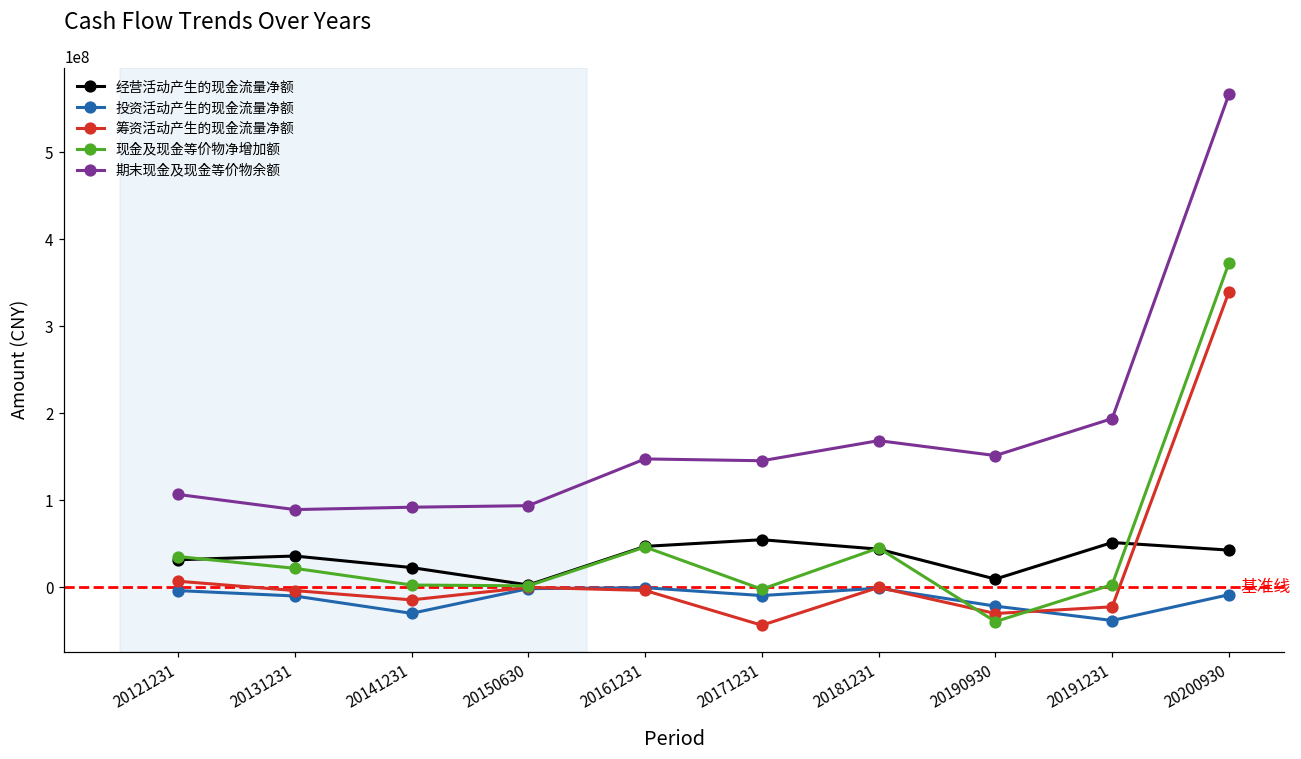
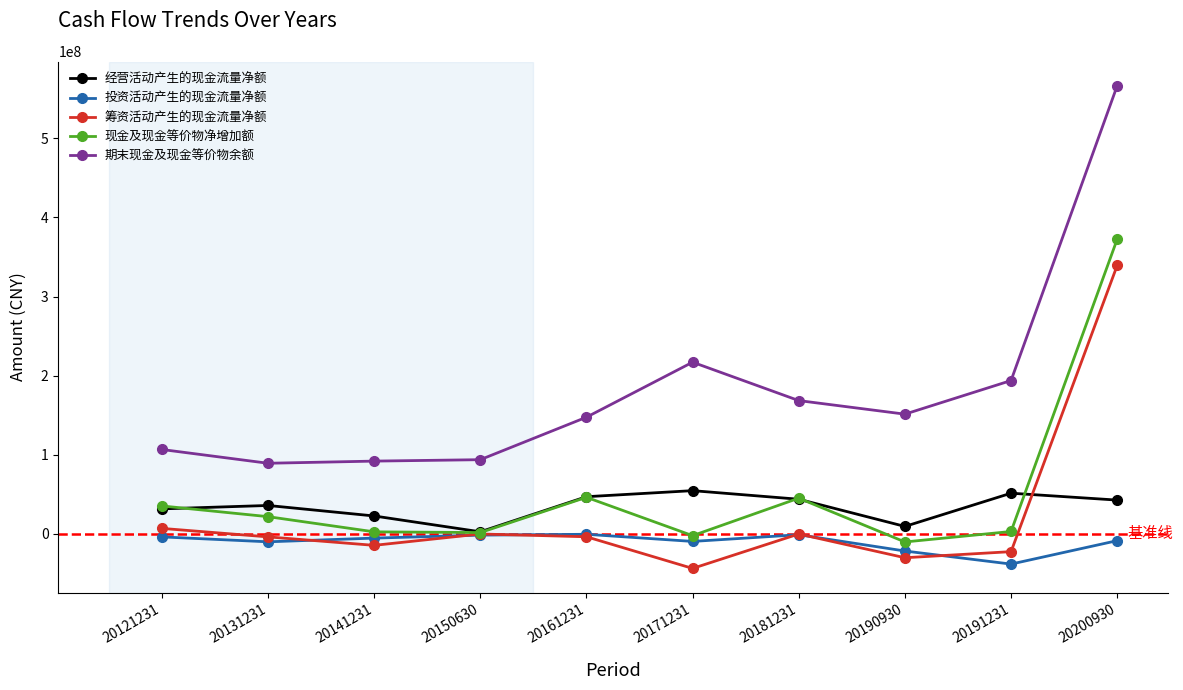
投资活动产生的现金流量净额, 20141231: -30000000 -> -10000000
期末现金及现金等价物余额, 20171231: 150000000 -> 220000000
现金及现金等价物净增加额, 20190930: -40000000 -> -10000000
